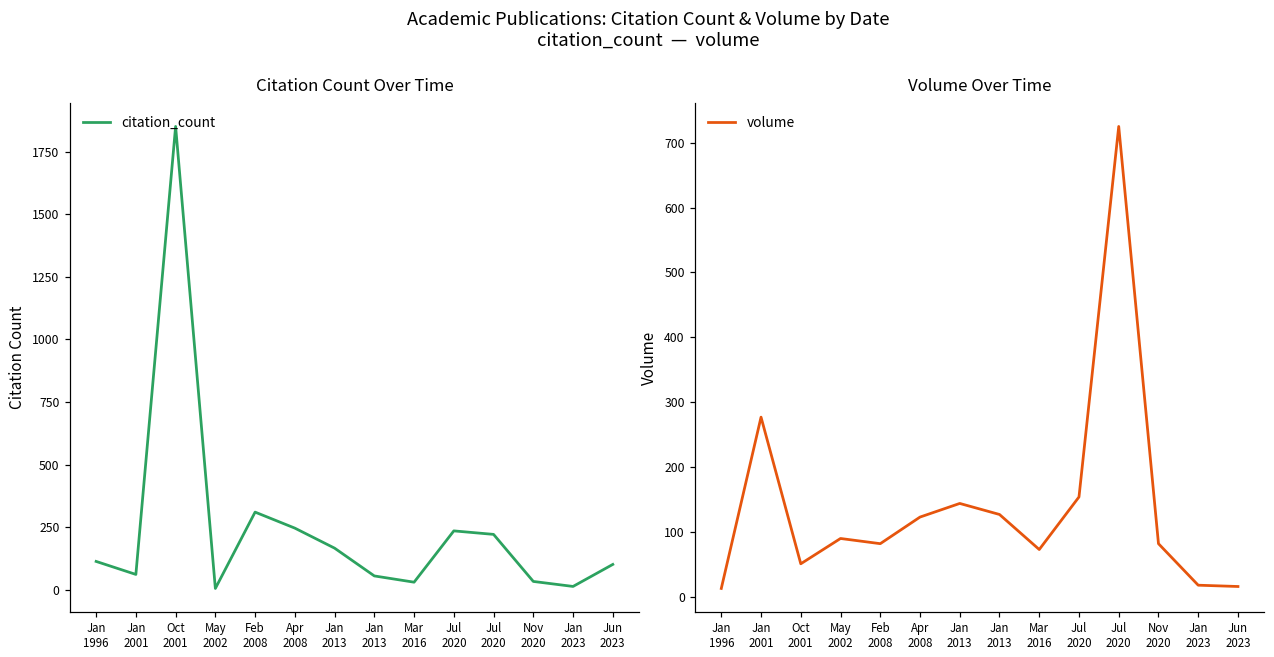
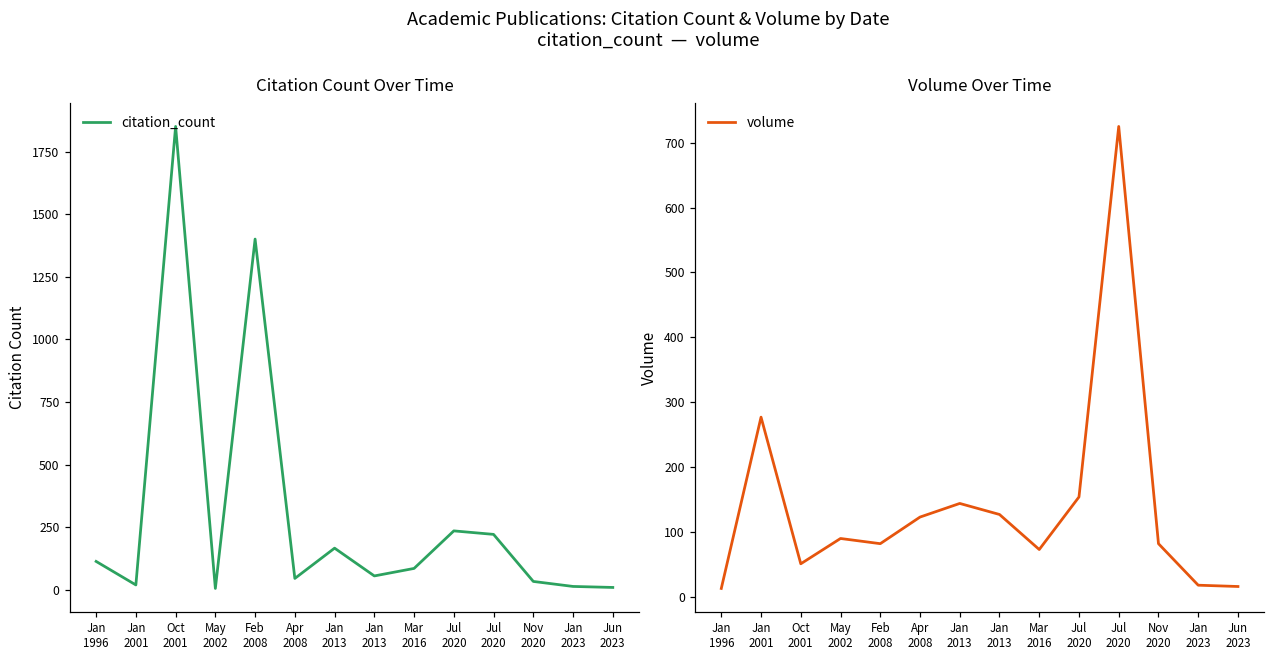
Citation Count Over Time, Jan 2001: 60 -> 20
Citation Count Over Time, Feb 2008: 310 -> 1400
Citation Count Over Time, Apr 2008: 250 -> 50
Citation Count Over Time, Mar 2016: 30 -> 90
Citation Count Over Time, Jun 2023: 100 -> 10
